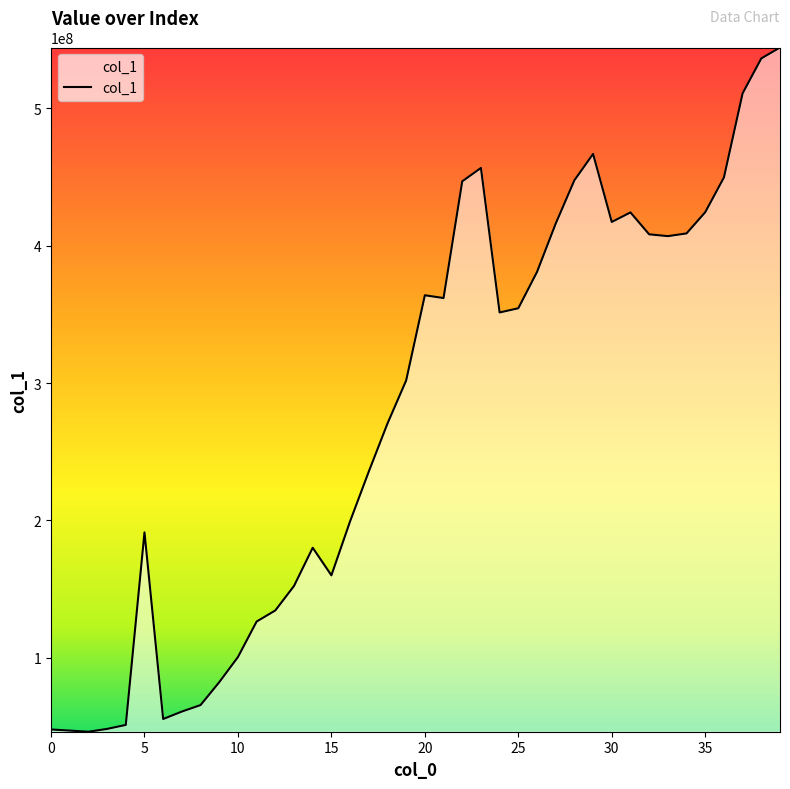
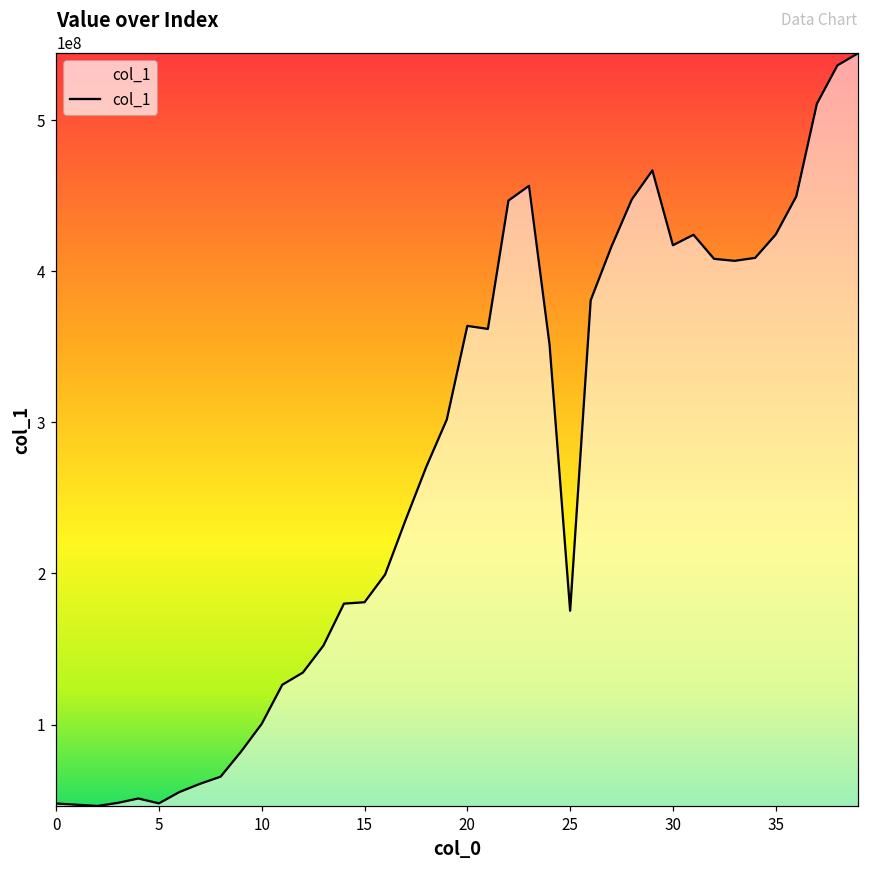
5: 191000000 -> 48000000
15: 160000000 -> 181000000
25: 354000000 -> 175000000
